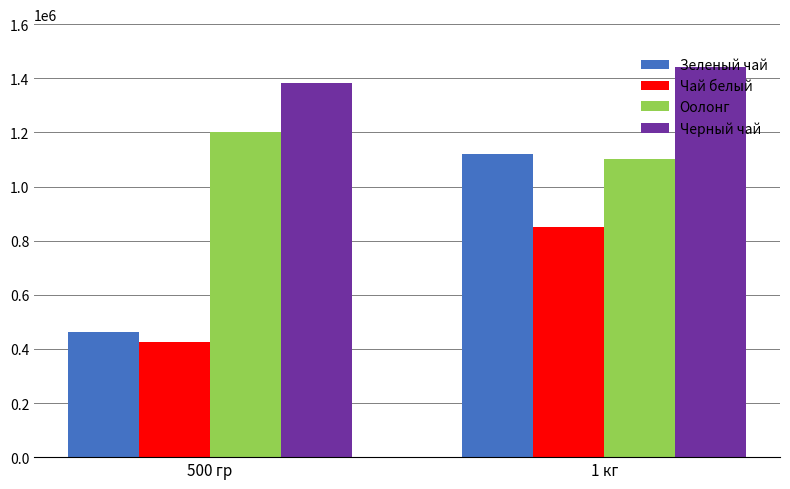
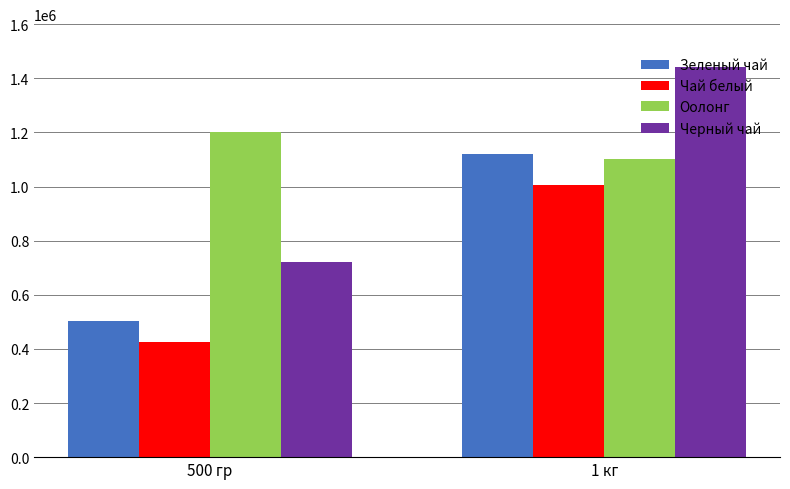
Зеленый чай, 500 гр: 460000 -> 500000
Черный чай, 500 гр: 1380000 -> 720000
Чай белый, 1 кг: 850000 -> 1010000
